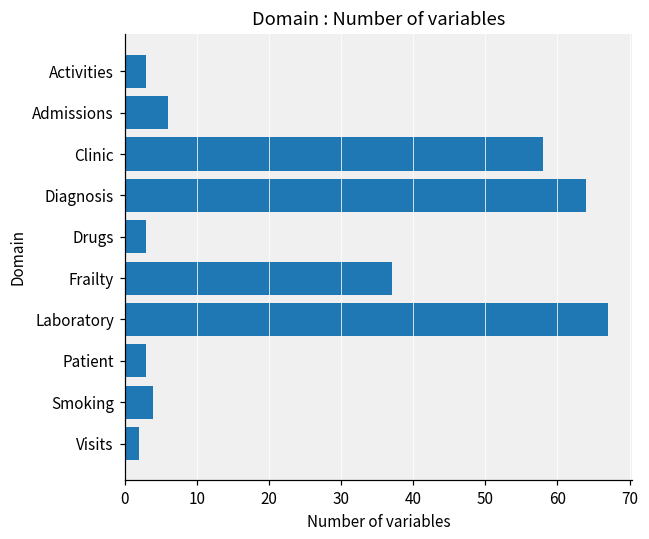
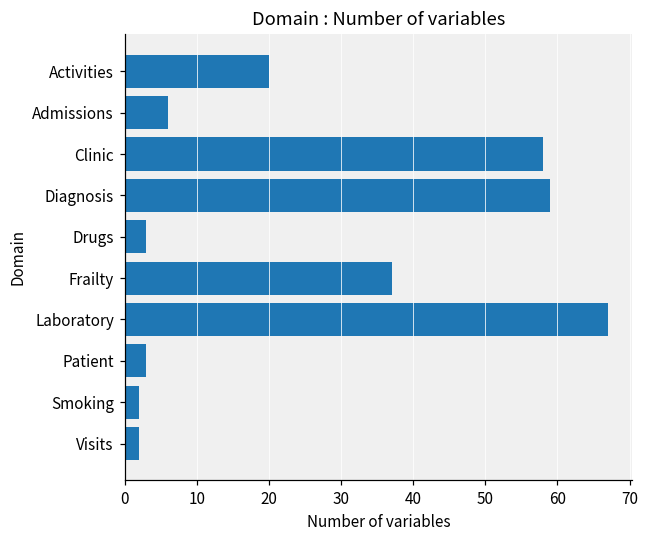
Activities: 3 -> 20
Diagnosis: 64 -> 59
Smoking: 4 -> 2
